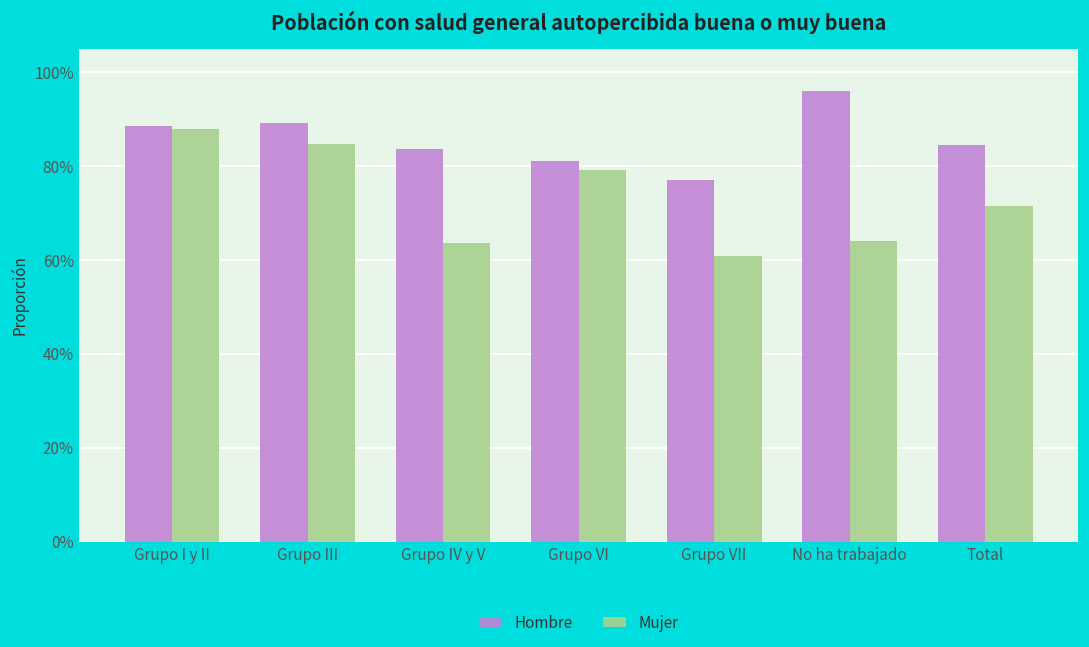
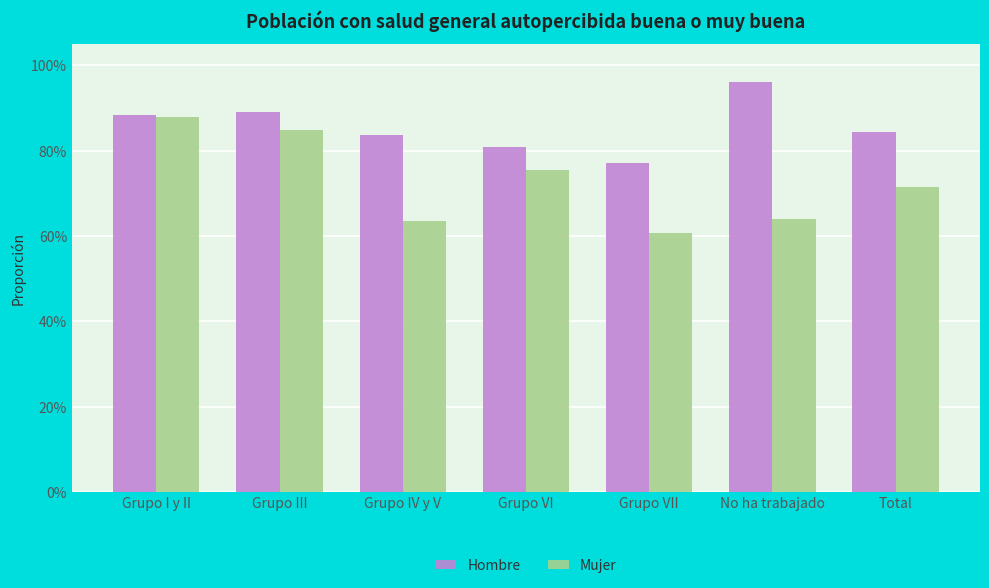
Mujer, Grupo VI: 79% -> 76%
